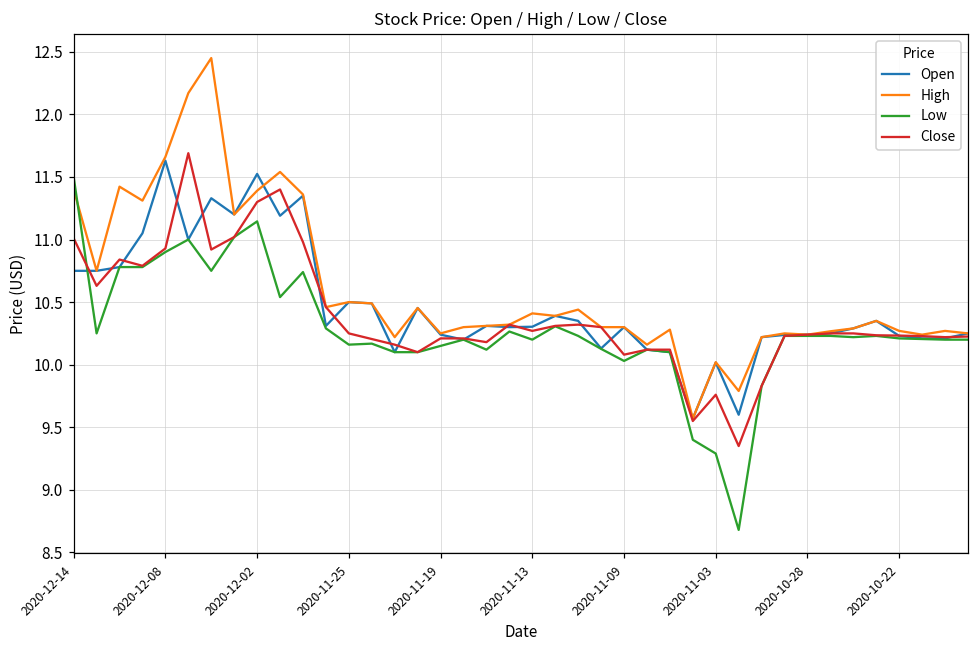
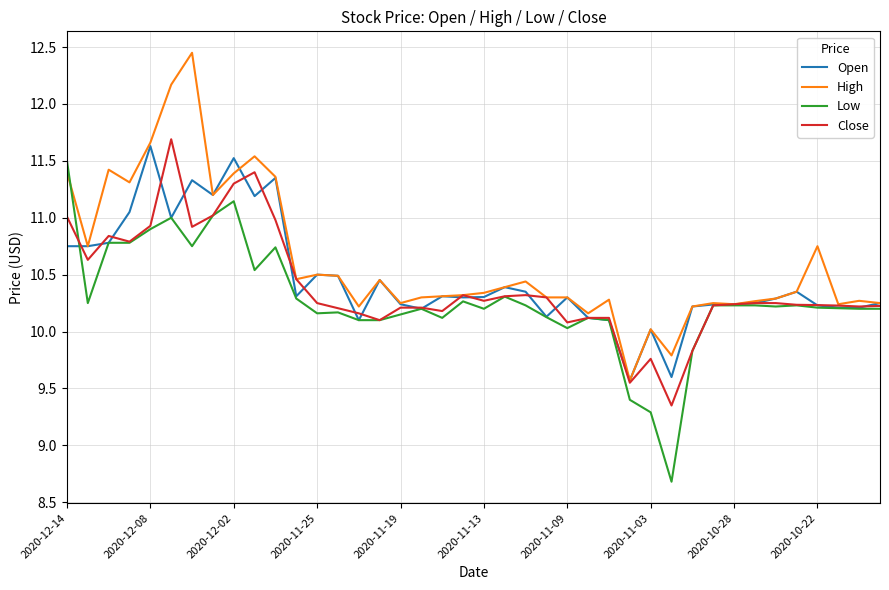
High, 2020-11-13: 10.41 -> 10.34
High, 2020-10-22: 10.27 -> 10.75
